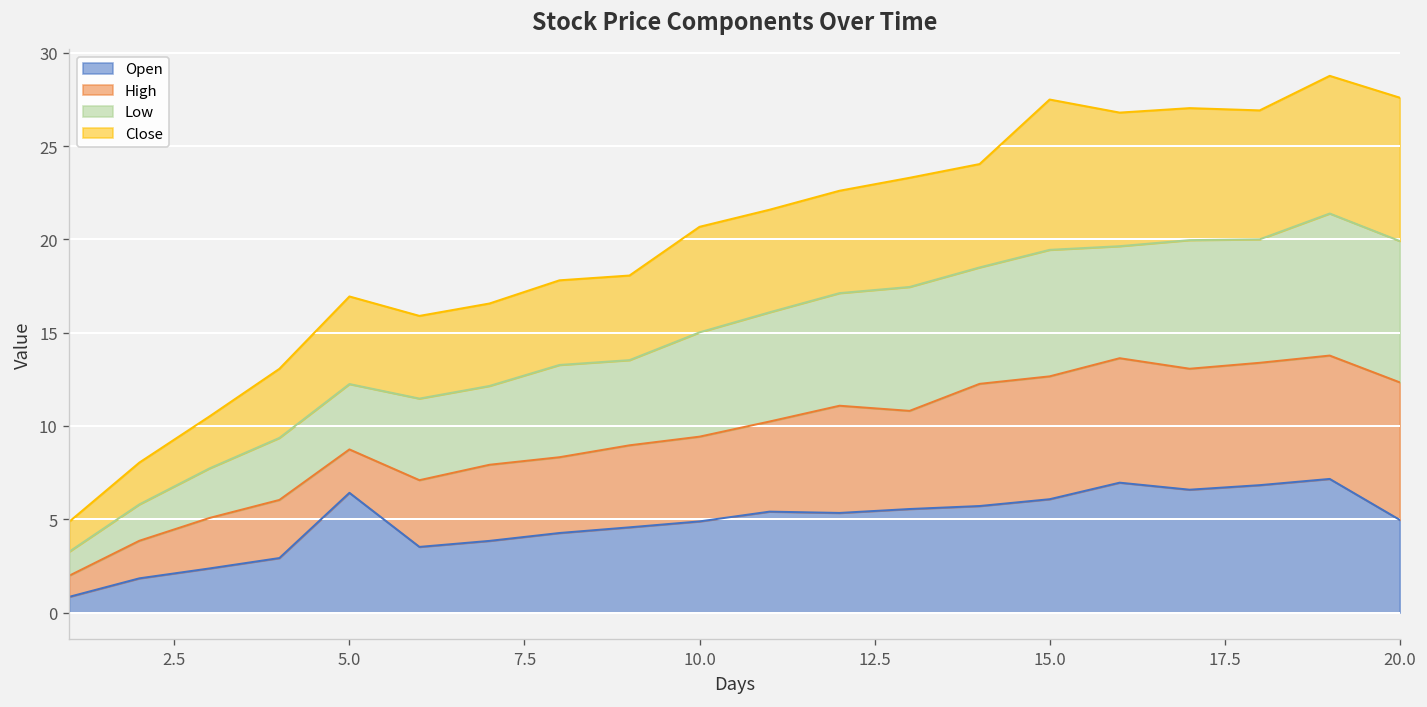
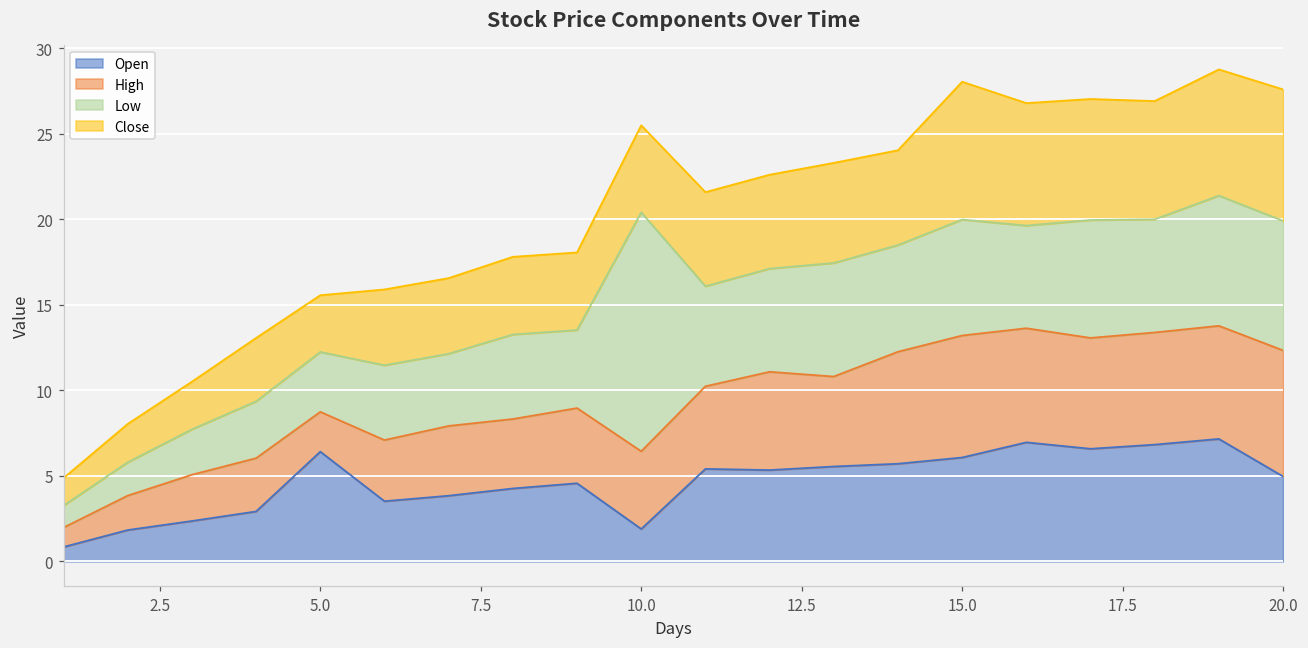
Close, 5.0: 4.7 -> 3.3
Open, 10.0: 4.9 -> 1.9
Low, 10.0: 5.6 -> 14.0
Close, 10.0: 5.7 -> 5.1
High, 15.0: 6.6 -> 7.1
